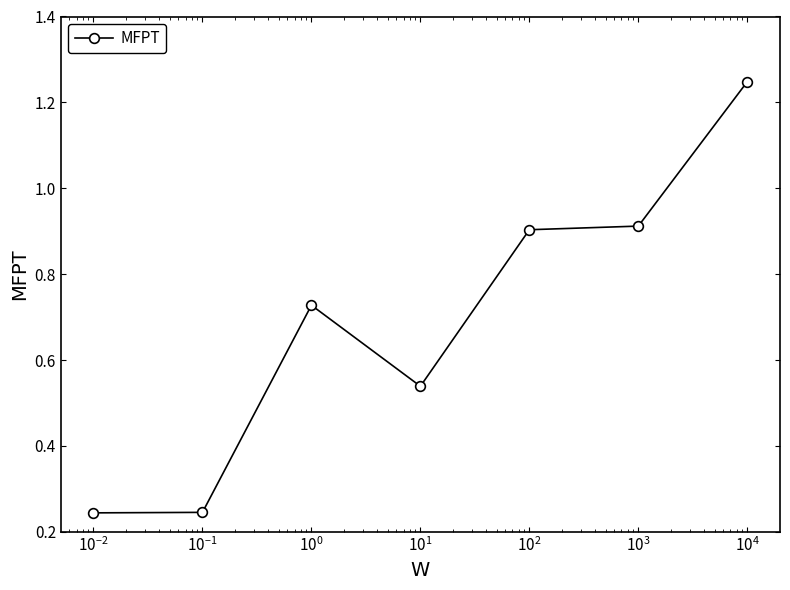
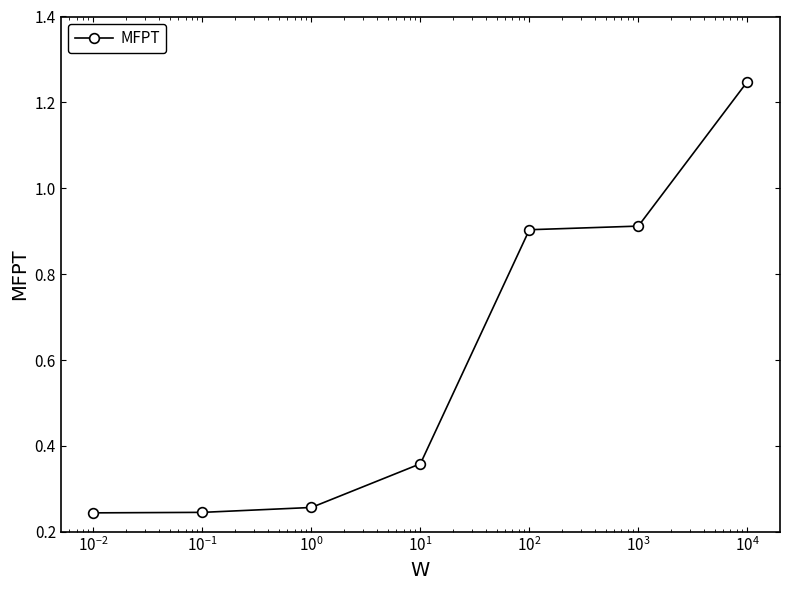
10^0: 0.73 -> 0.26
10^1: 0.54 -> 0.36
